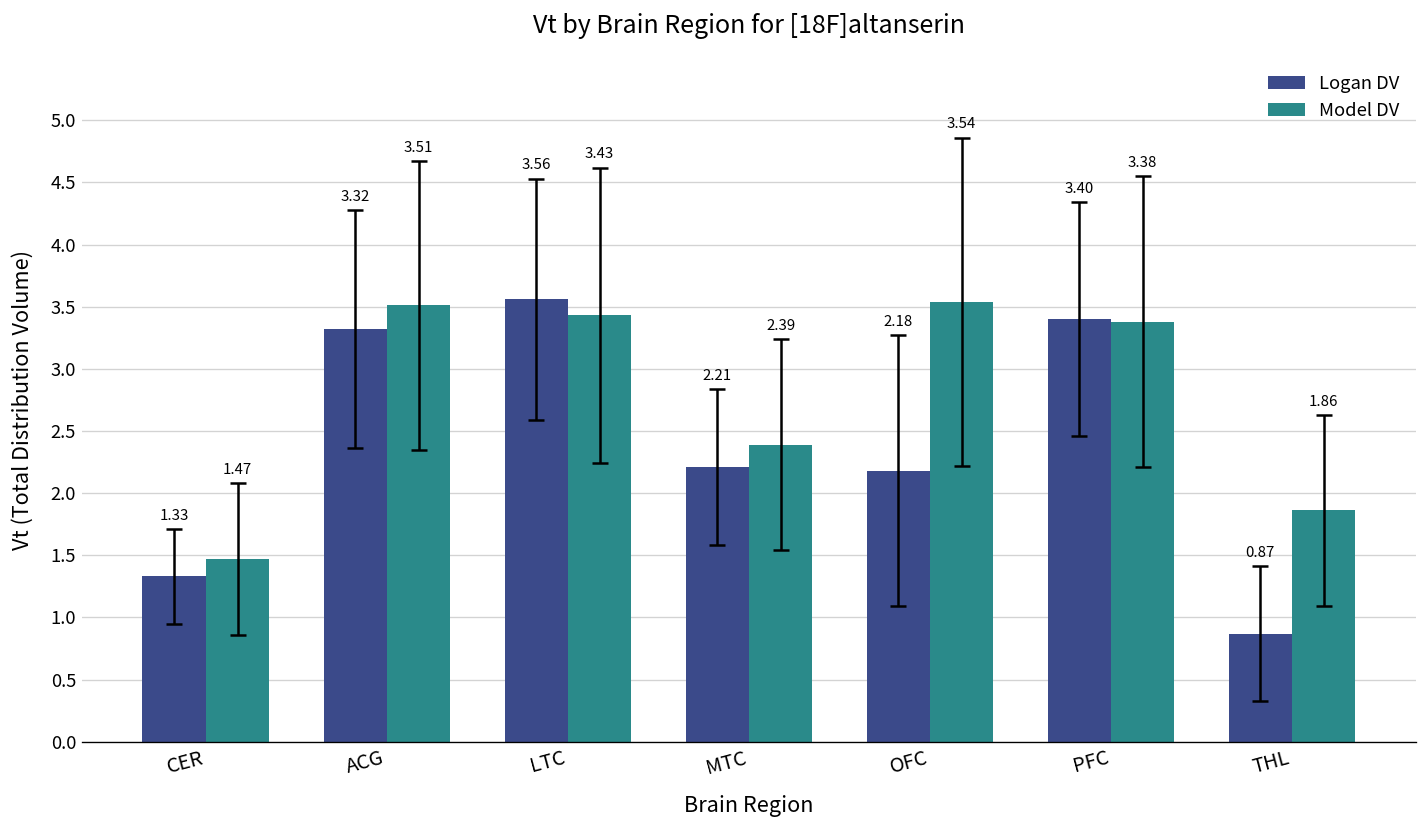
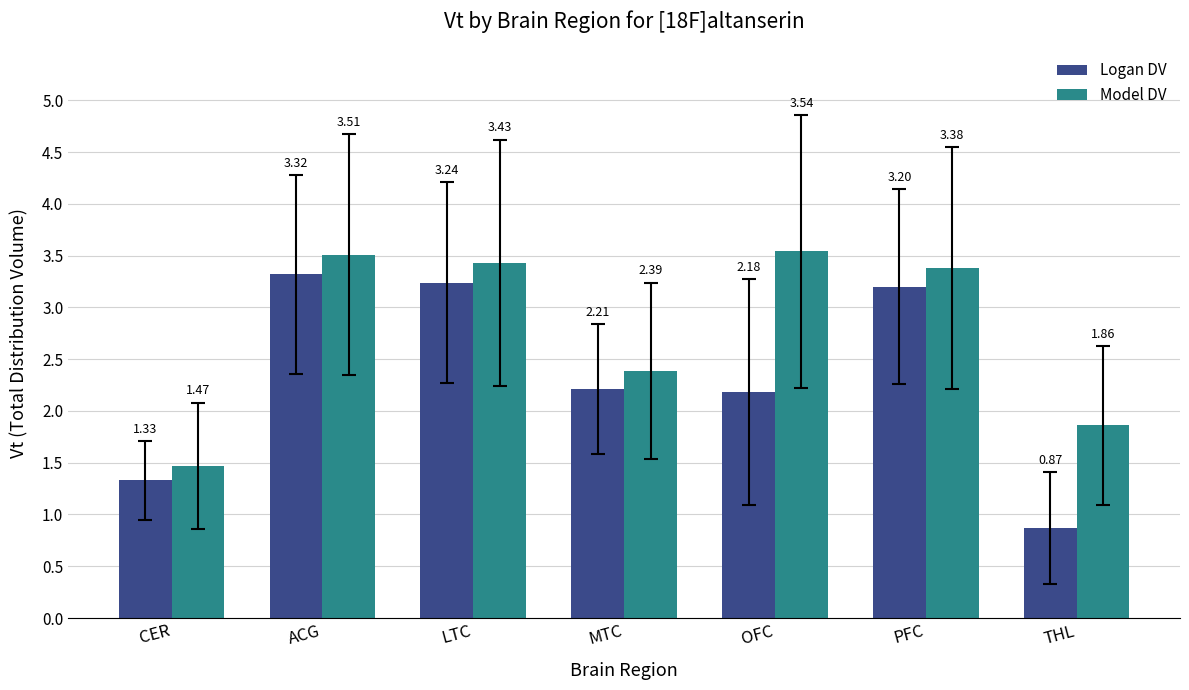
Logan DV, LTC: 3.56 -> 3.24
Logan DV, PFC: 3.40 -> 3.20
